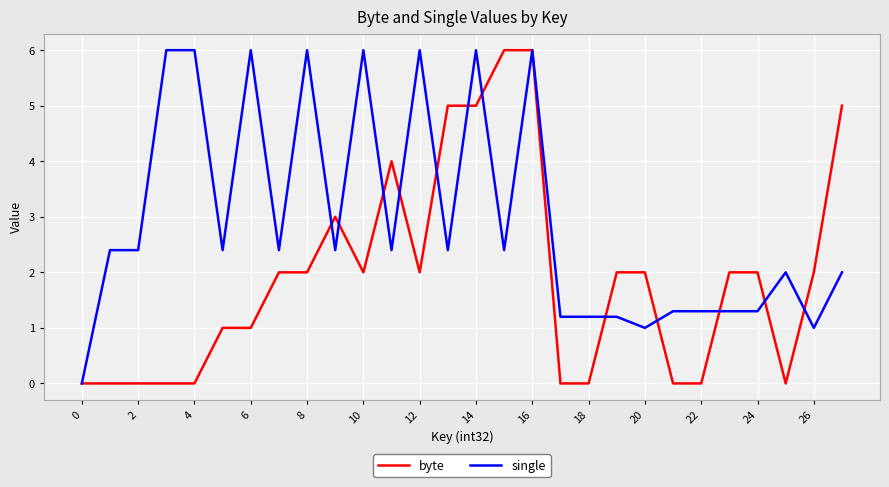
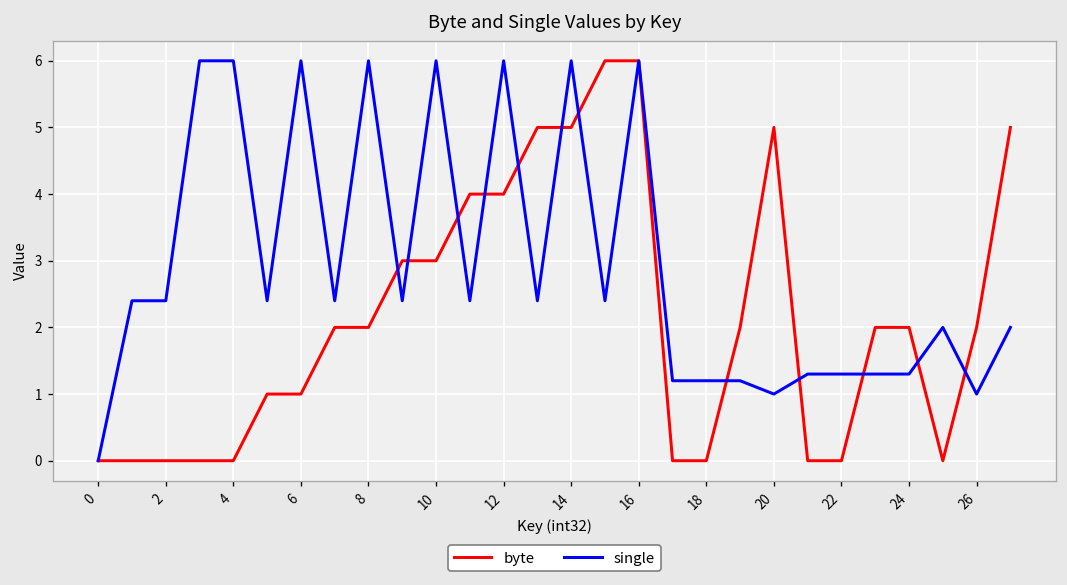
byte, 10: 2 -> 3
byte, 12: 2 -> 4
byte, 20: 2 -> 5
